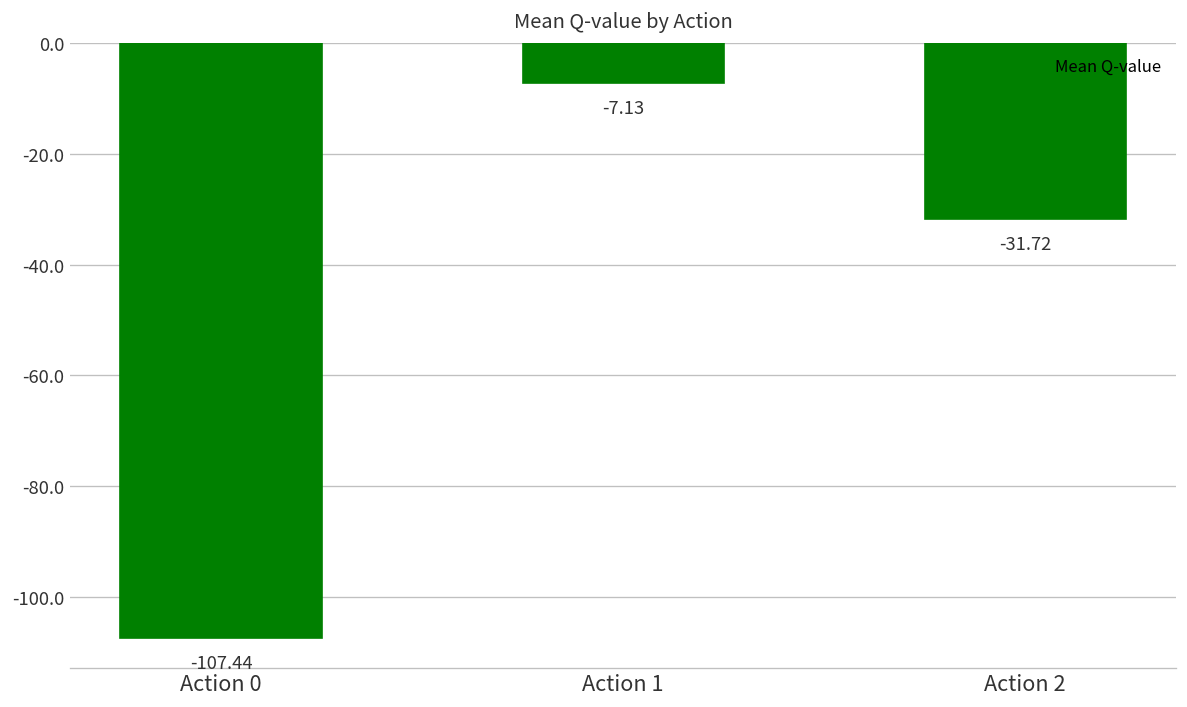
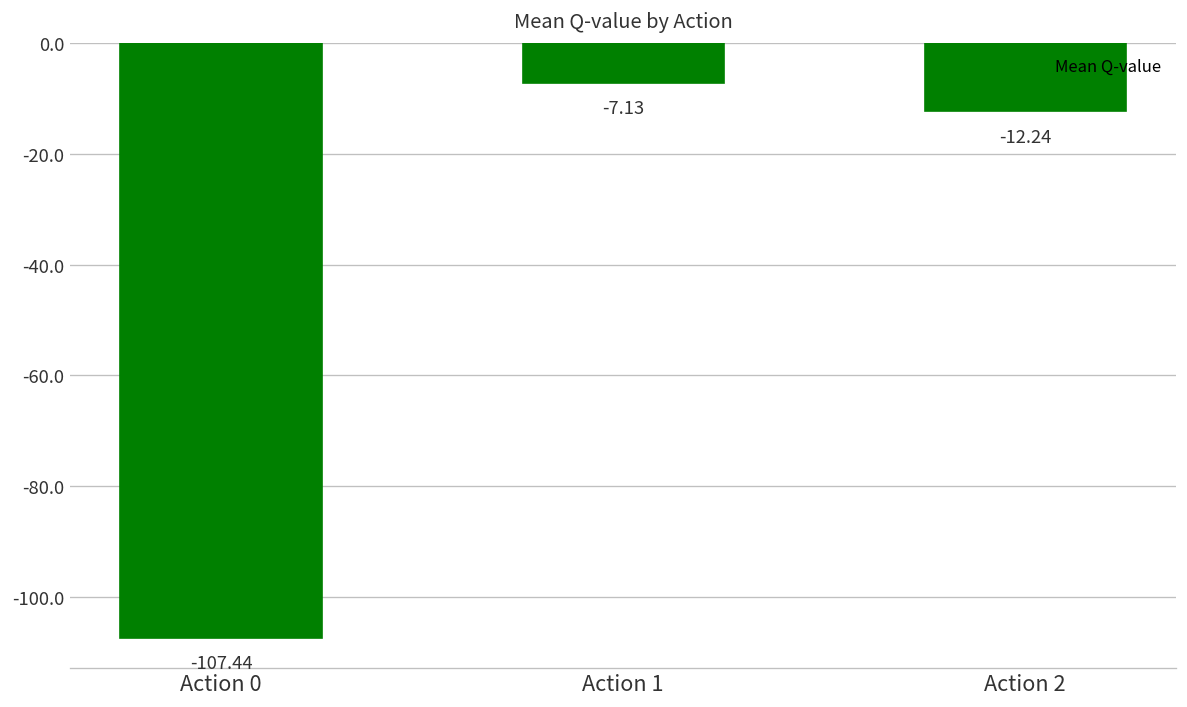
Action 2: -31.72 -> -12.24
